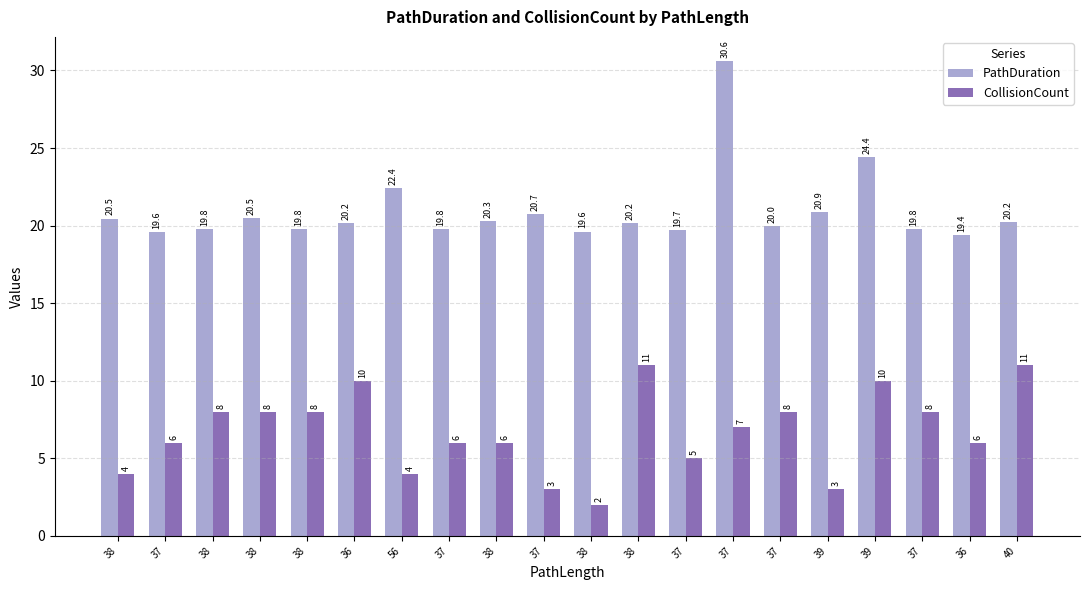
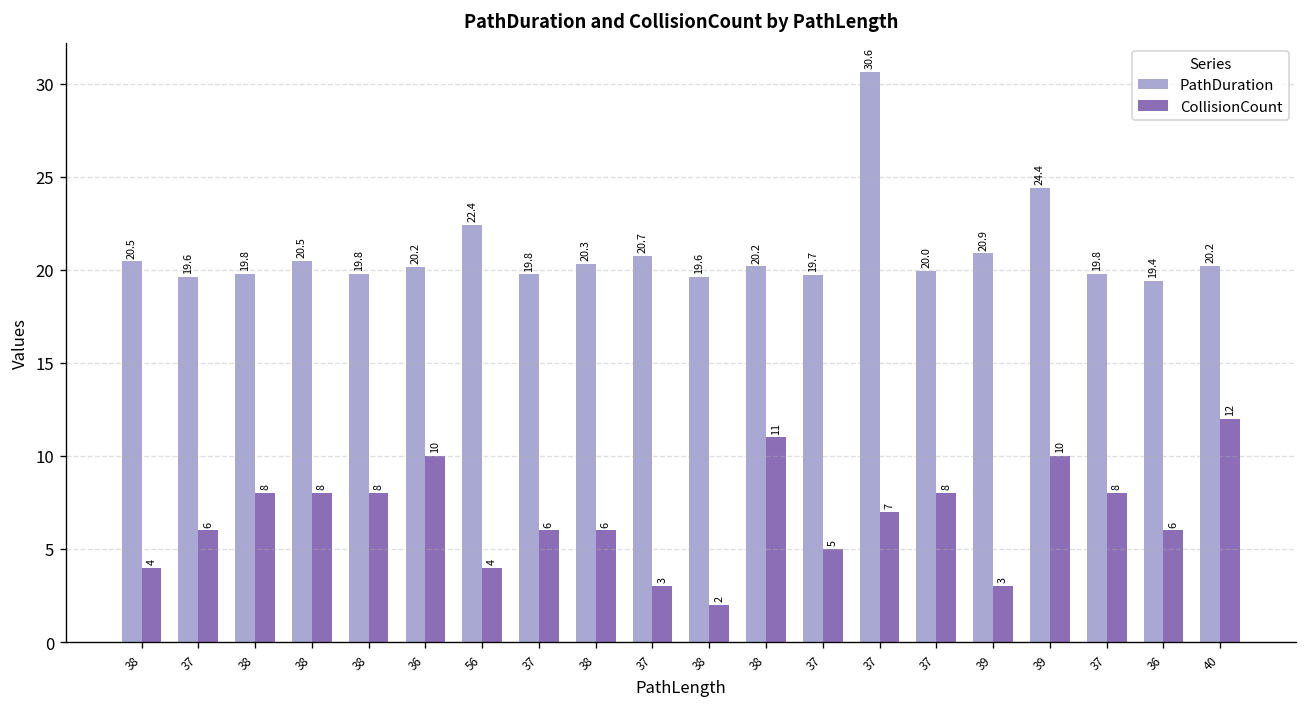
CollisionCount, 40: 11 -> 12
